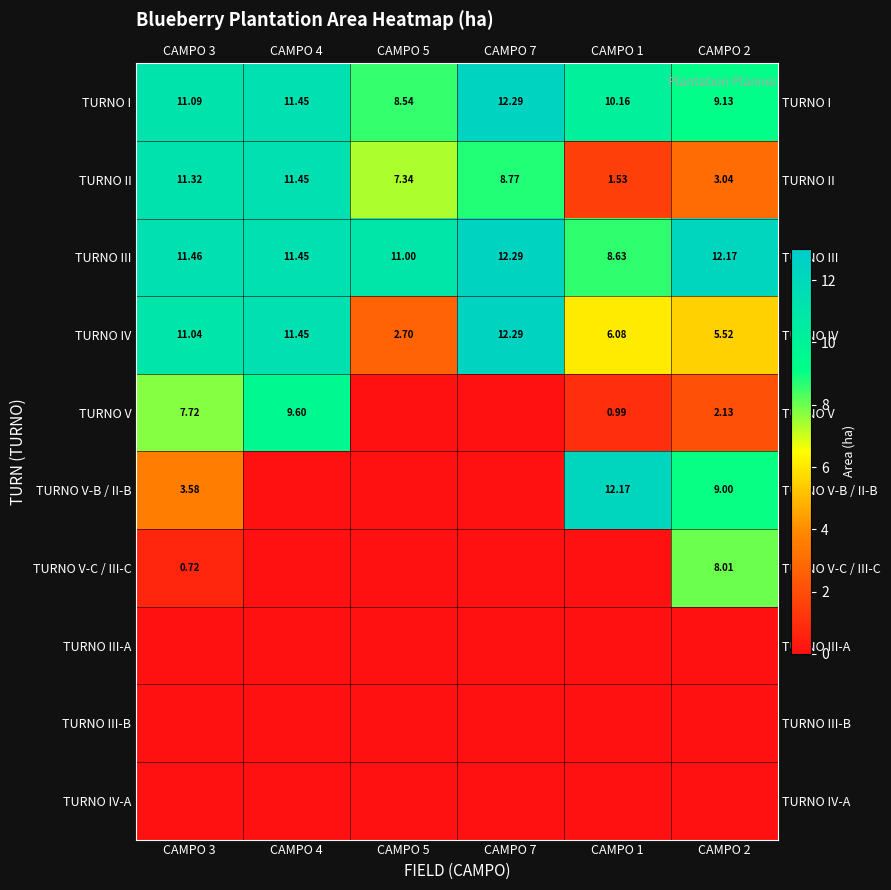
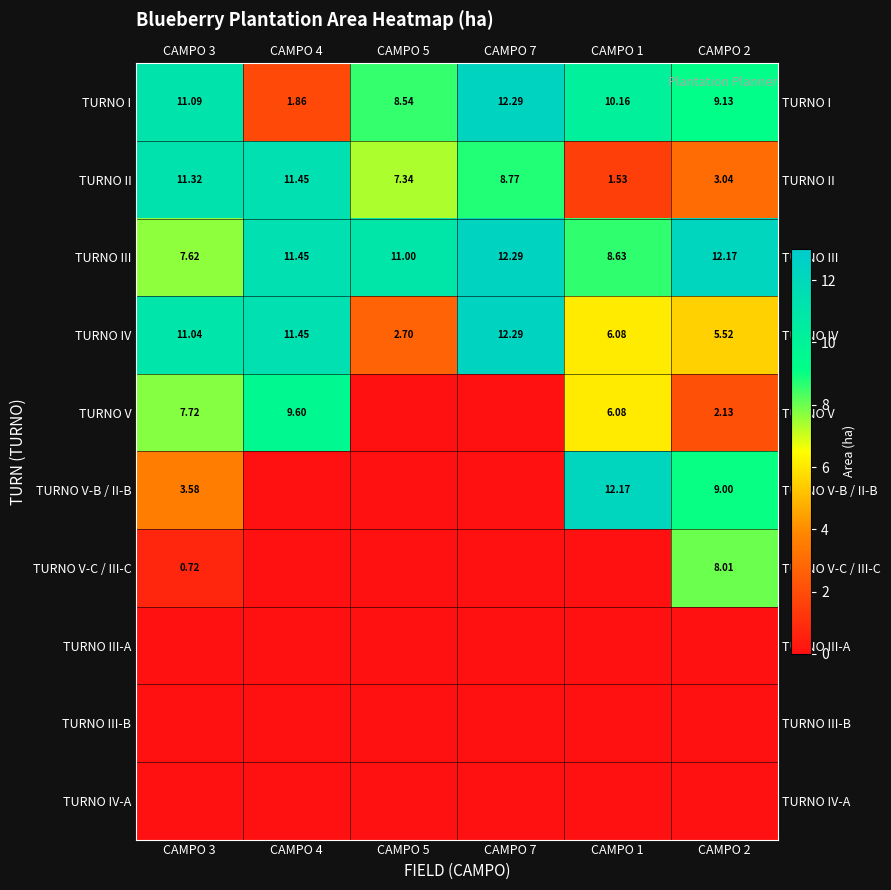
TURNO I, CAMPO 4: 11.45 -> 1.86
TURNO III, CAMPO 3: 11.46 -> 7.62
TURNO V, CAMPO 1: 0.99 -> 6.08
